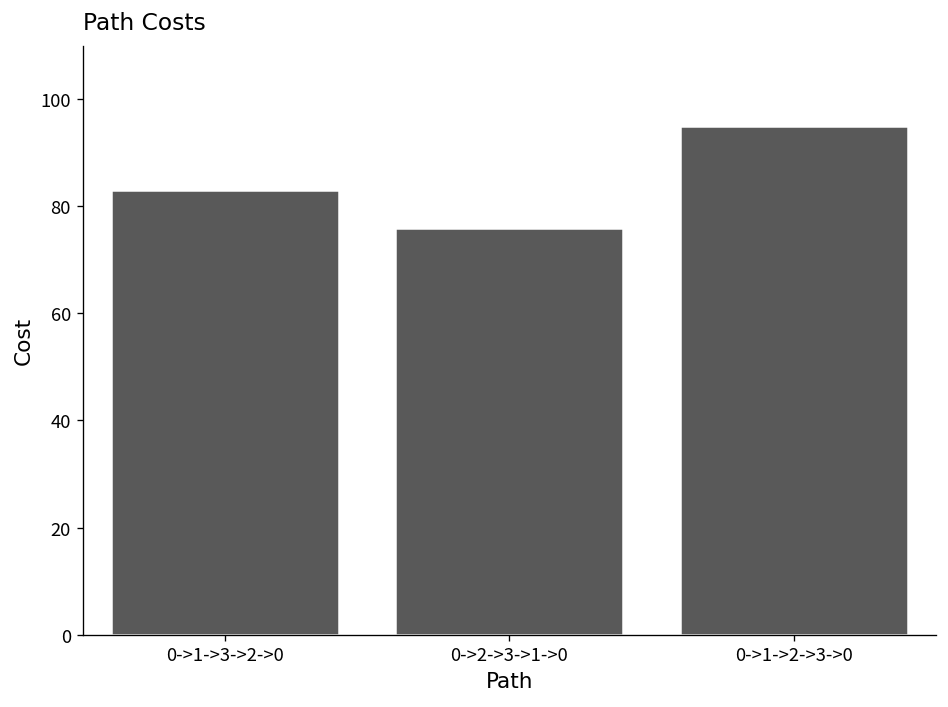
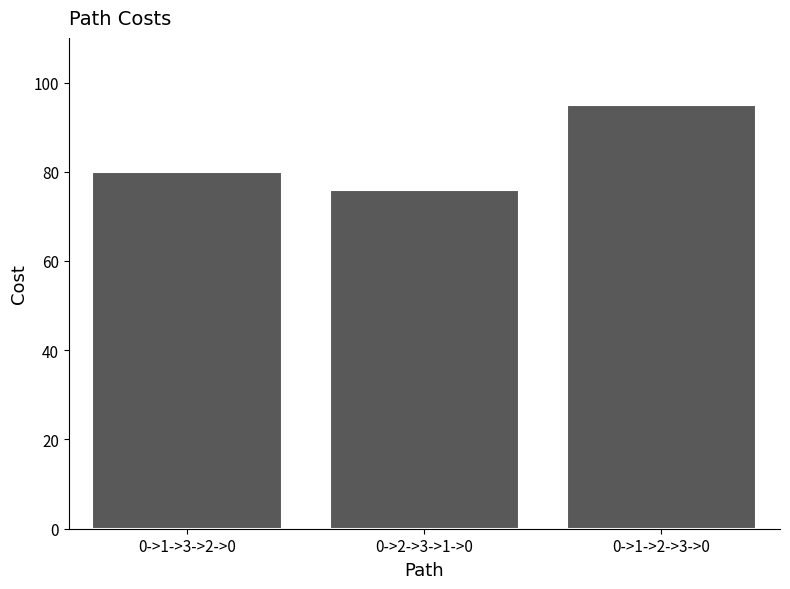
0->1->3->2->0: 83 -> 80
